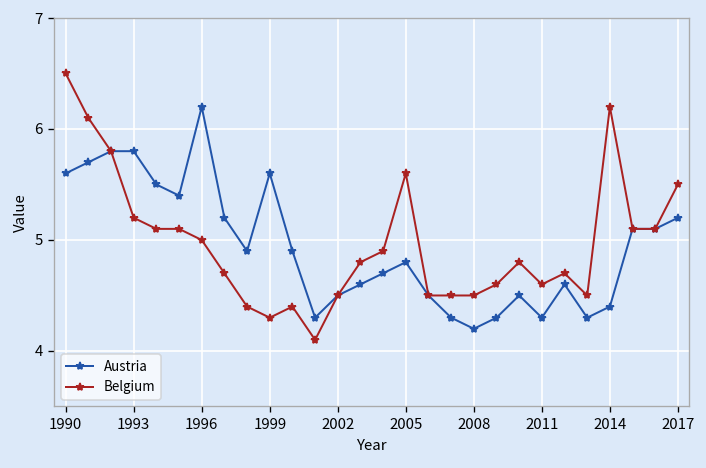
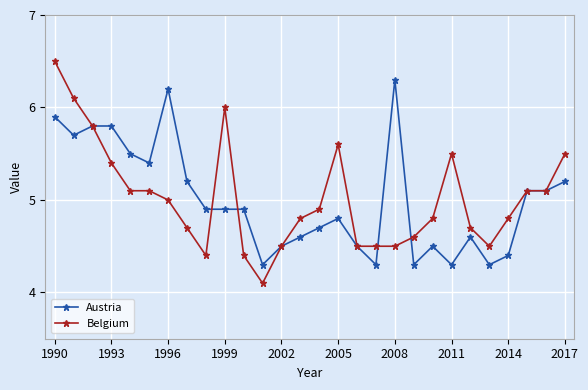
Austria, 1990: 5.6 -> 5.9
Belgium, 1993: 5.2 -> 5.4
Austria, 1999: 5.6 -> 4.9
Belgium, 1999: 4.3 -> 6.0
Austria, 2008: 4.2 -> 6.3
Belgium, 2011: 4.6 -> 5.5
Belgium, 2014: 6.2 -> 4.8
